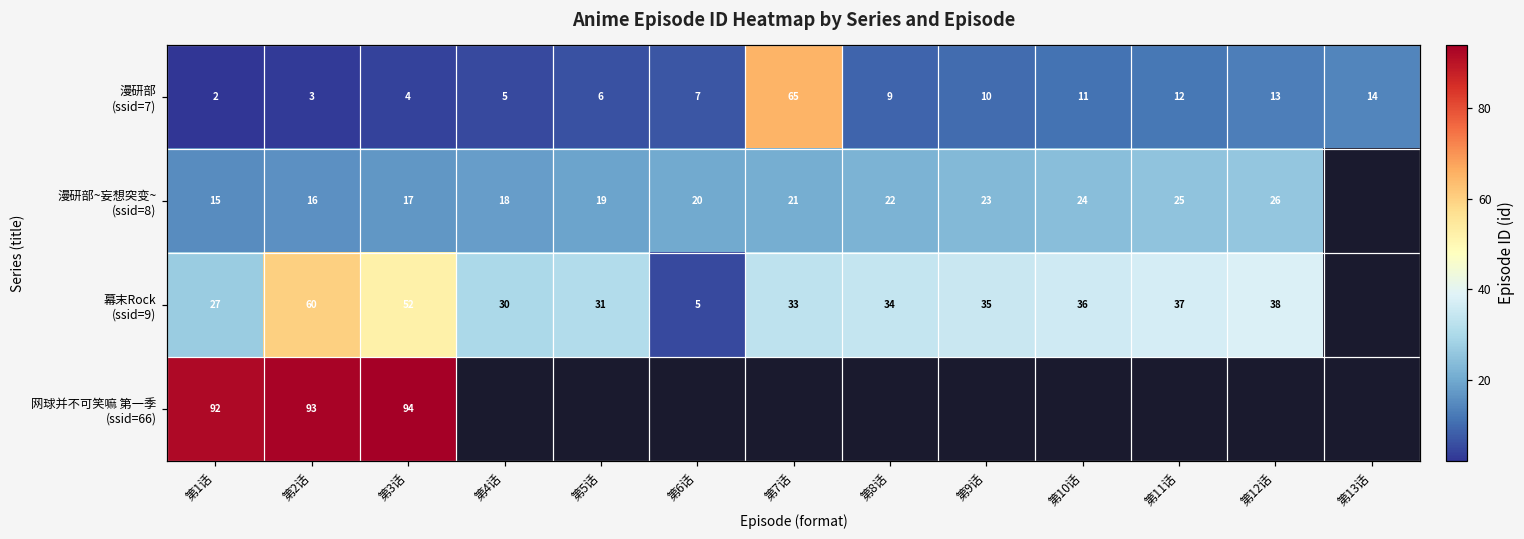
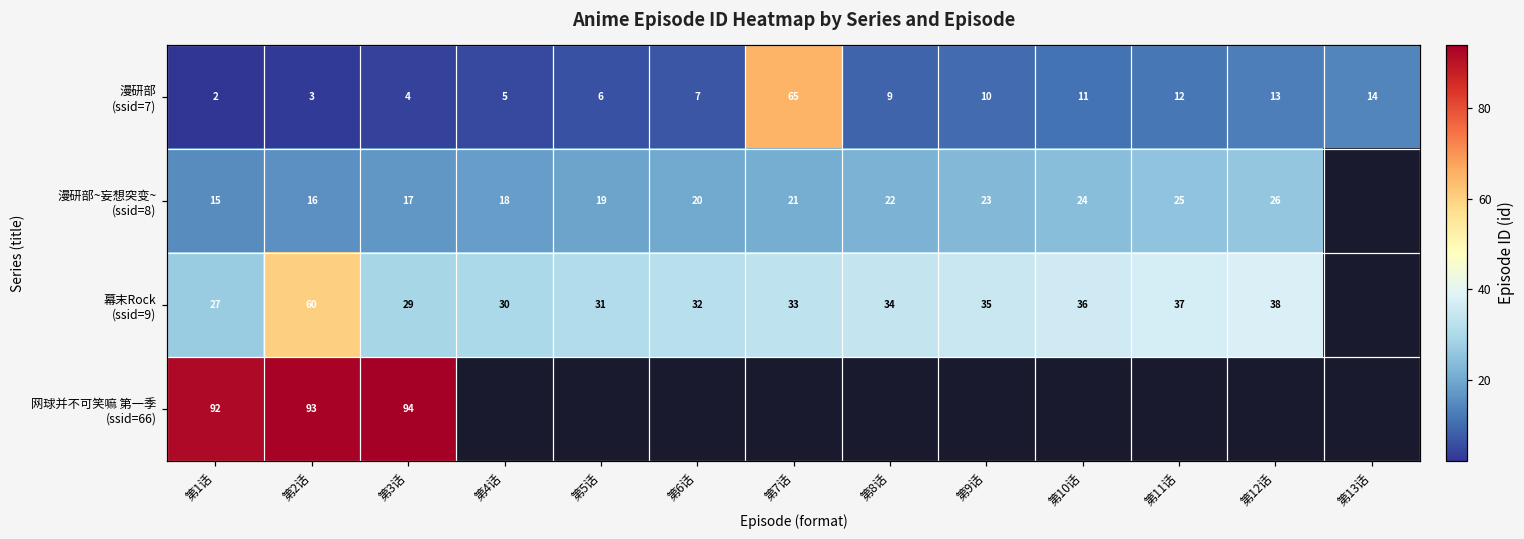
幕末Rock (ssid=9), 第3话: 52 -> 29
幕末Rock (ssid=9), 第6话: 5 -> 32
